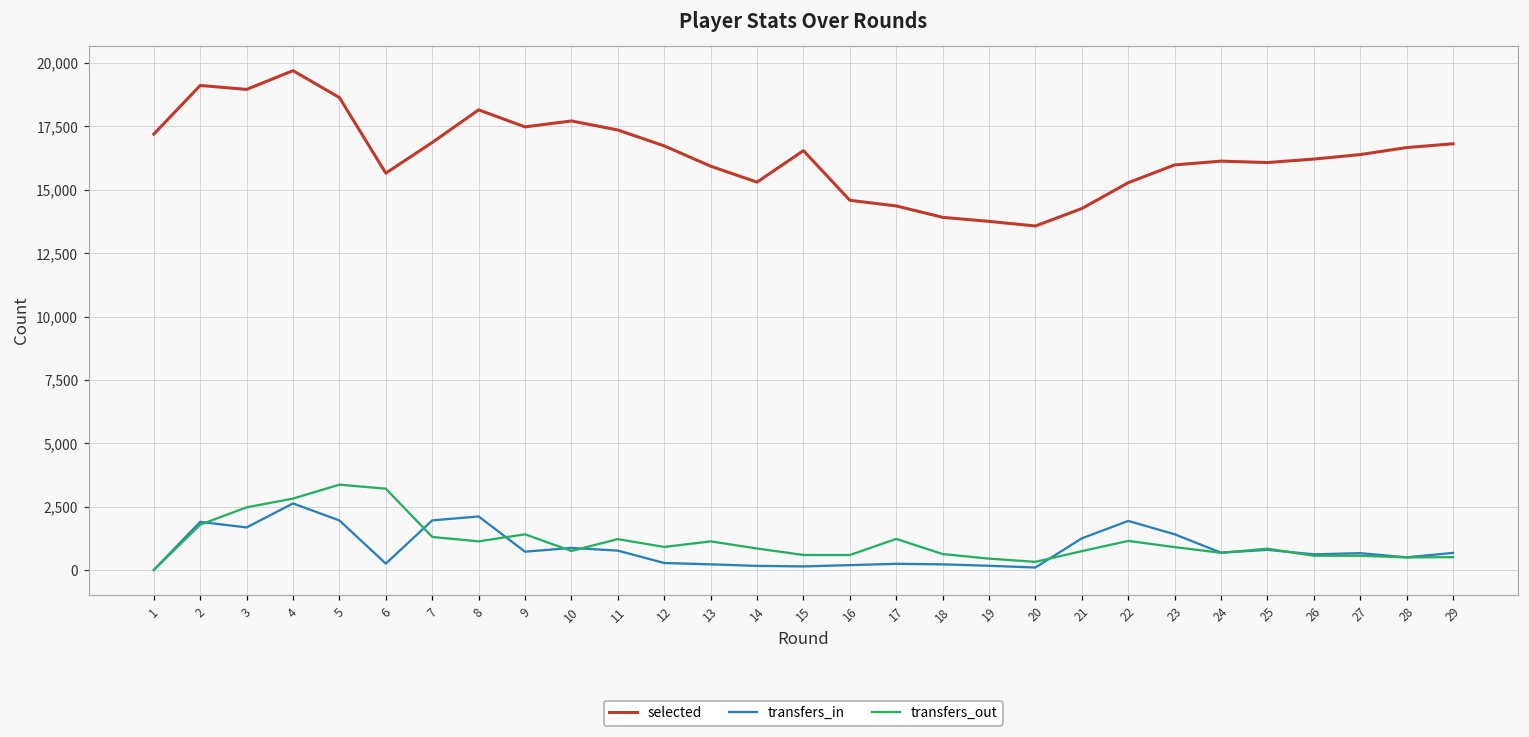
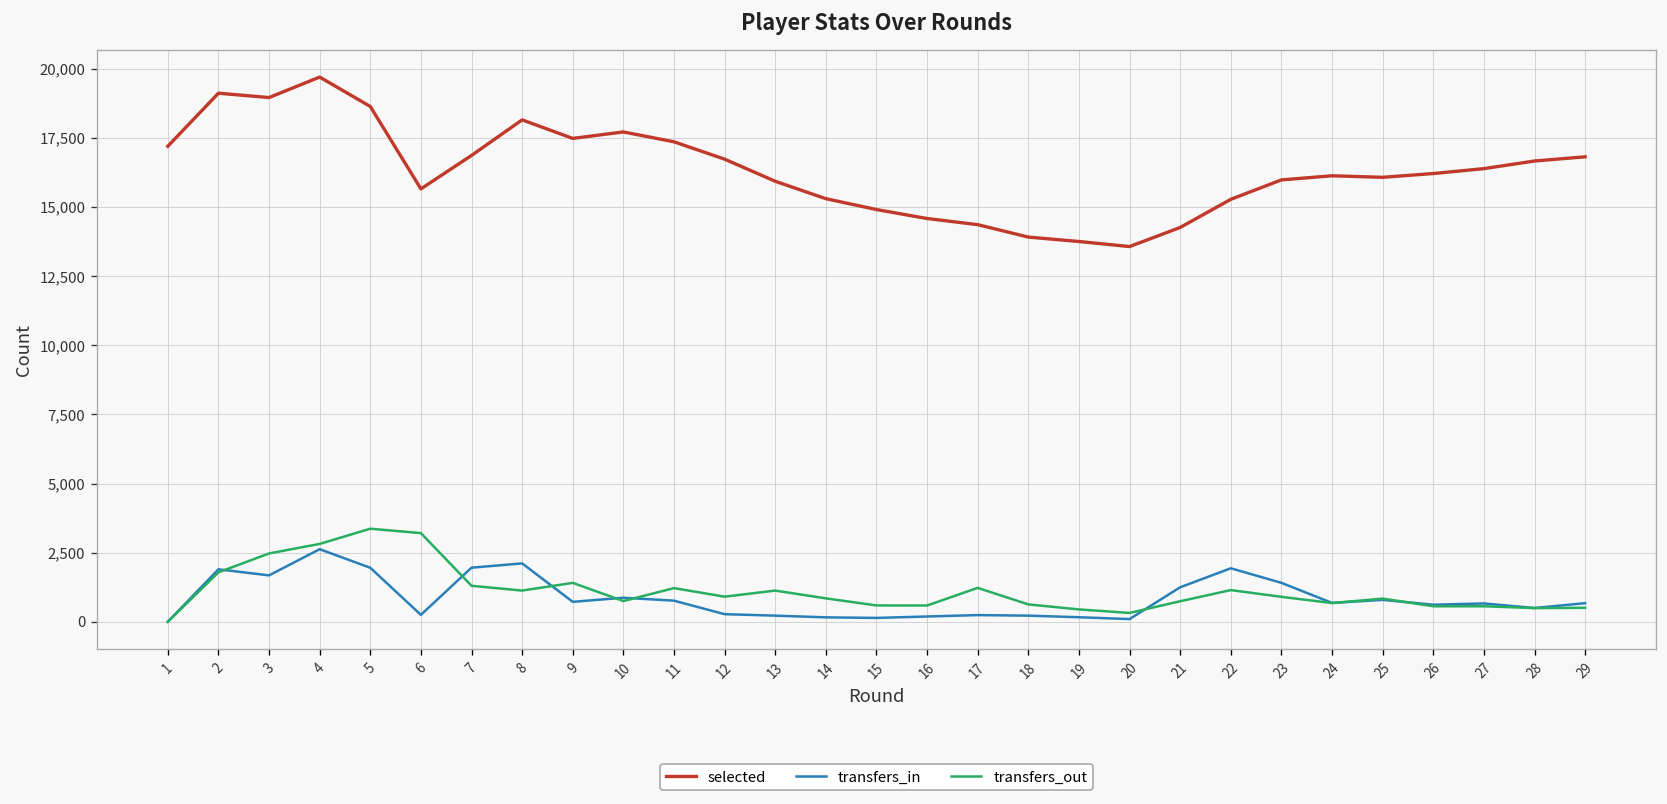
selected, 15: 16,500 -> 14,900
